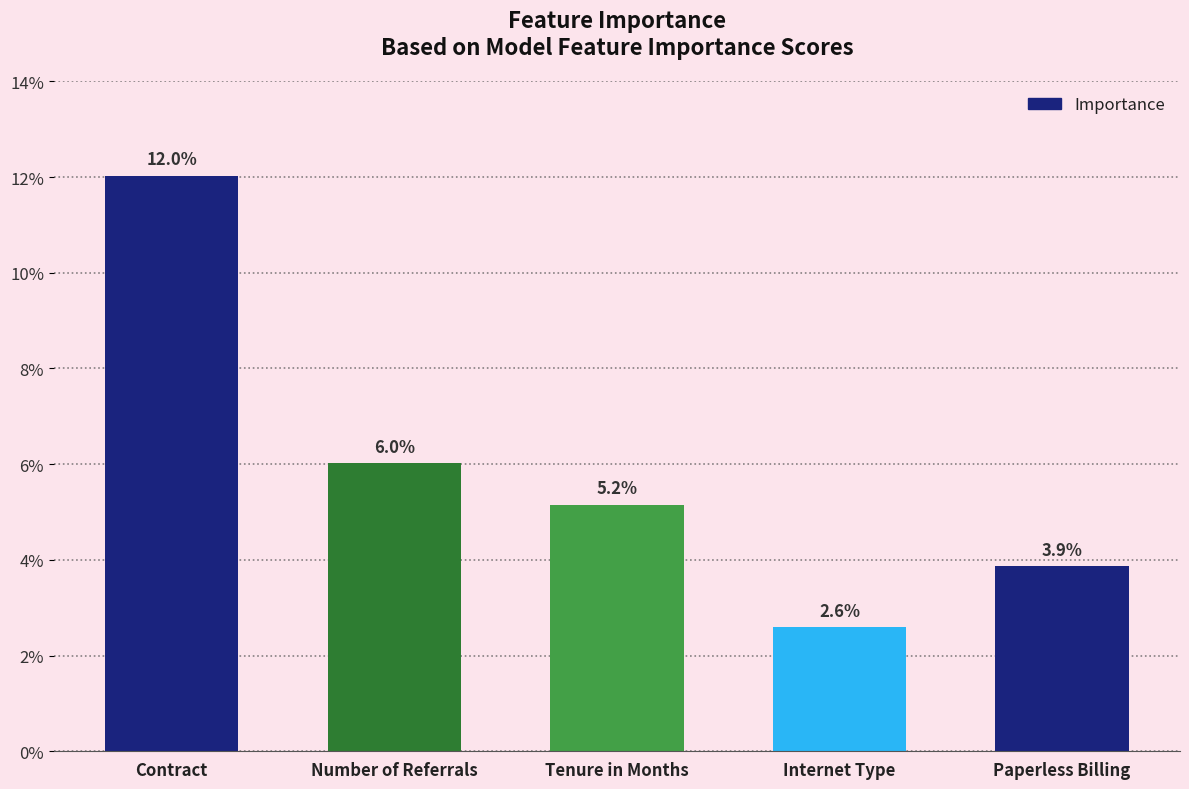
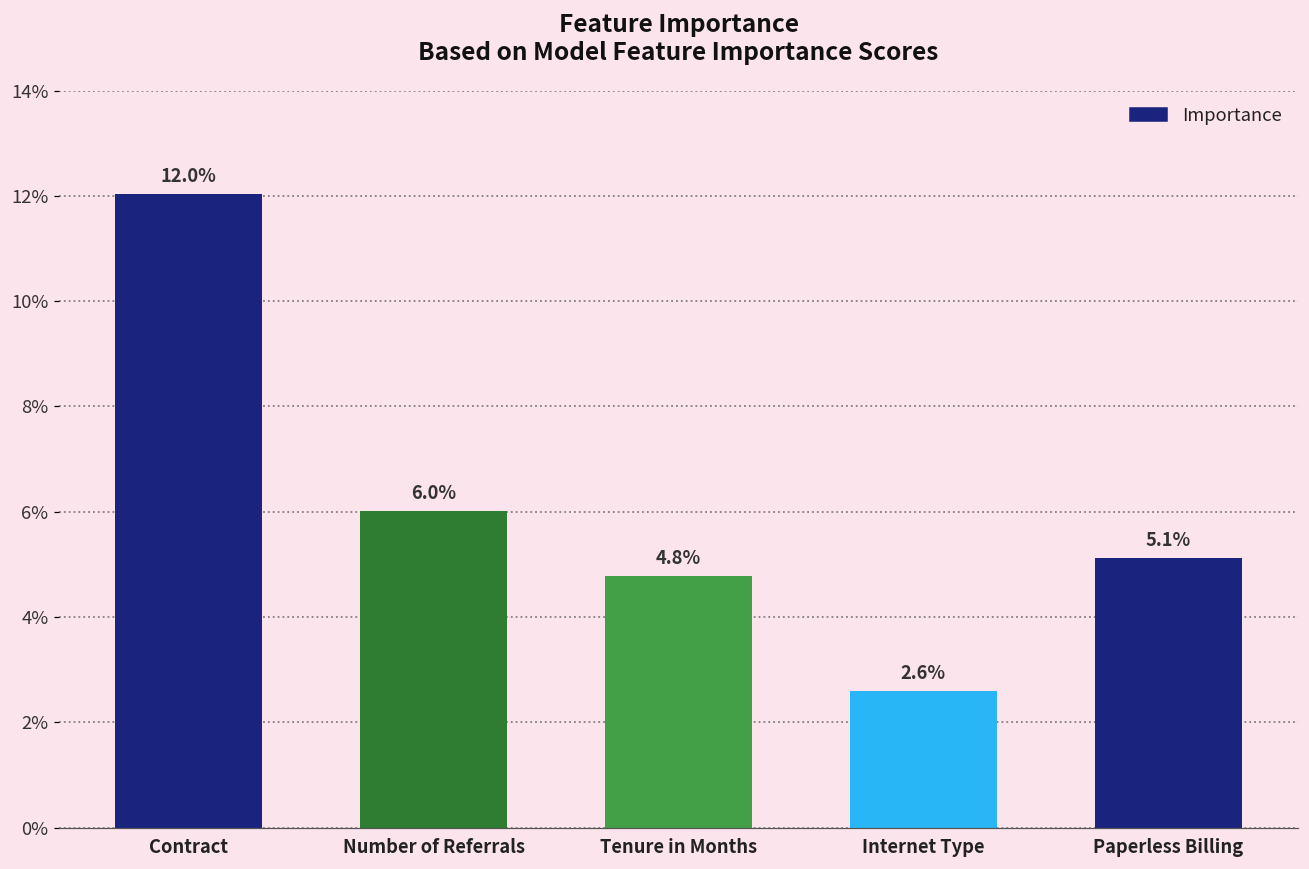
Tenure in Months: 5.2% -> 4.8%
Paperless Billing: 3.9% -> 5.1%
